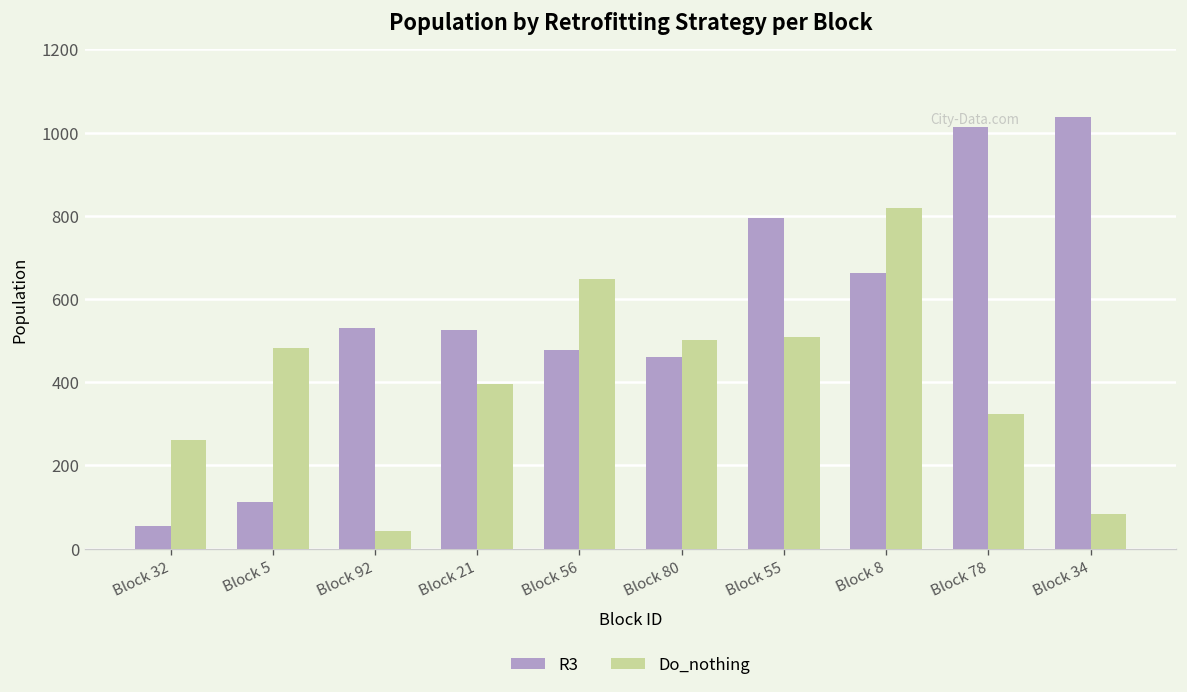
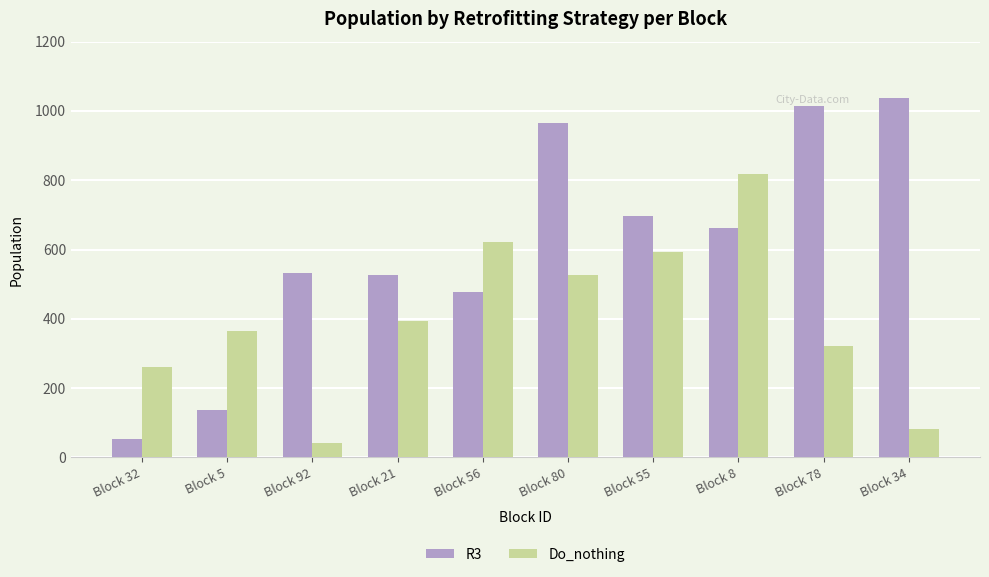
R3, Block 5: 110 -> 140
Do_nothing, Block 5: 480 -> 370
Do_nothing, Block 56: 650 -> 620
R3, Block 80: 460 -> 960
Do_nothing, Block 80: 500 -> 530
R3, Block 55: 800 -> 700
Do_nothing, Block 55: 510 -> 590
